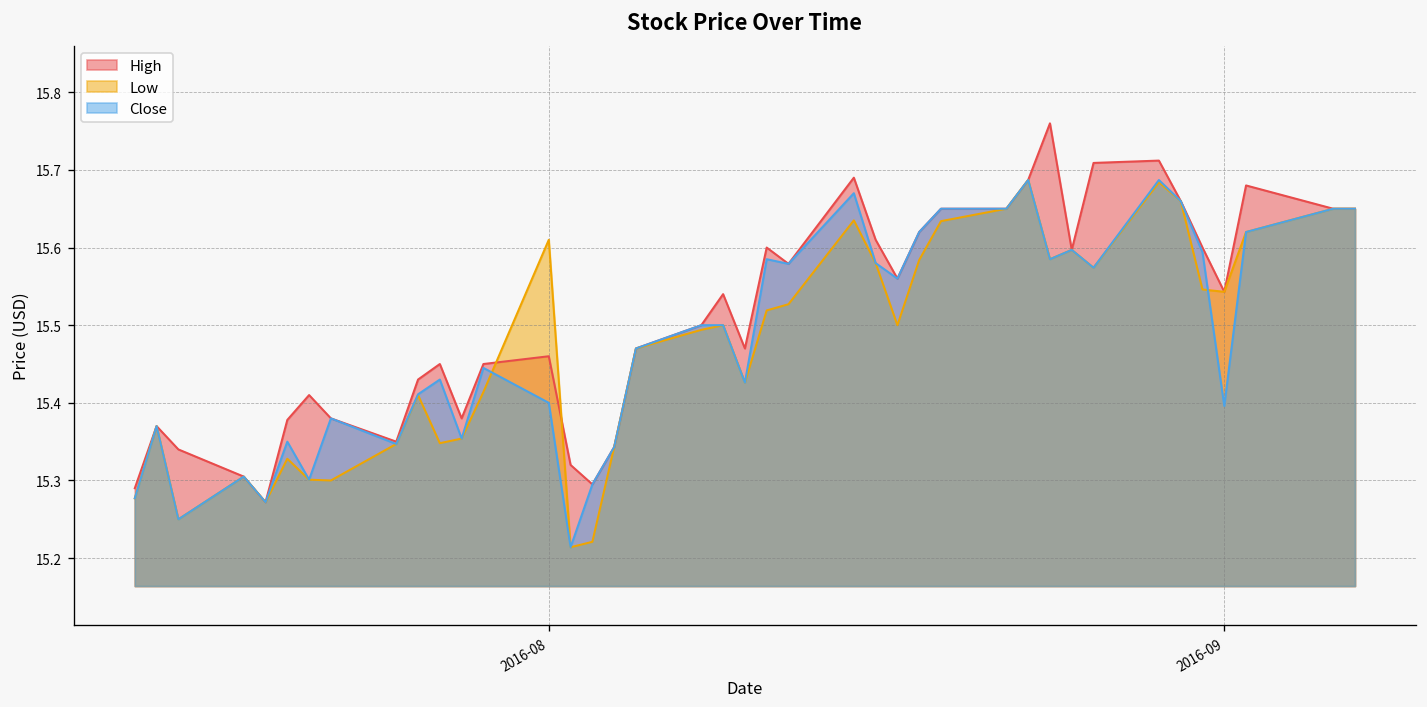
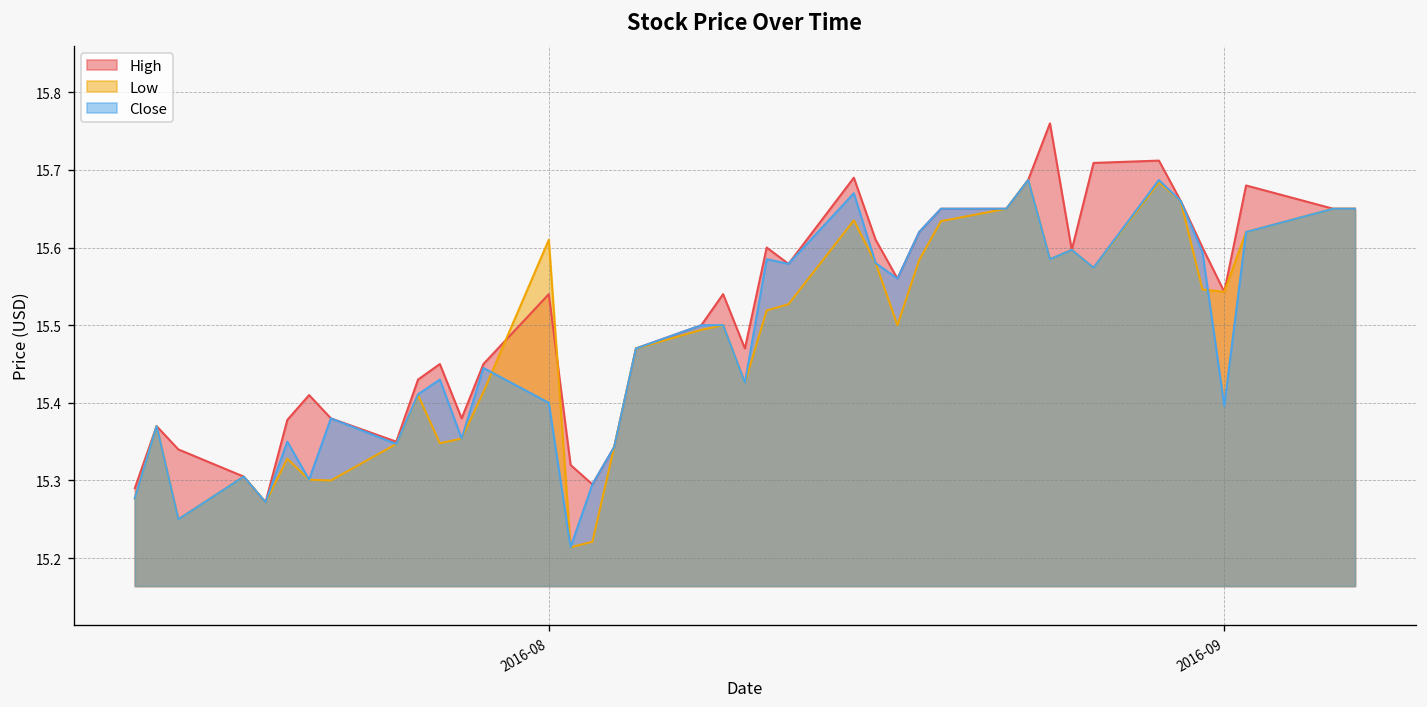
High, 2016-08: 15.46 -> 15.54
